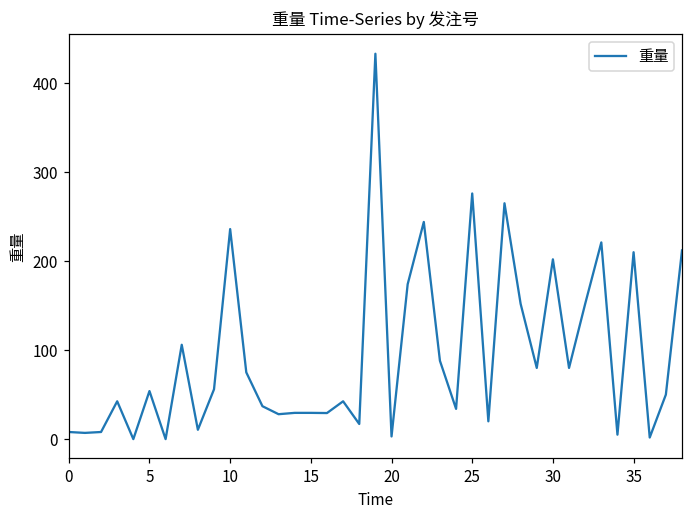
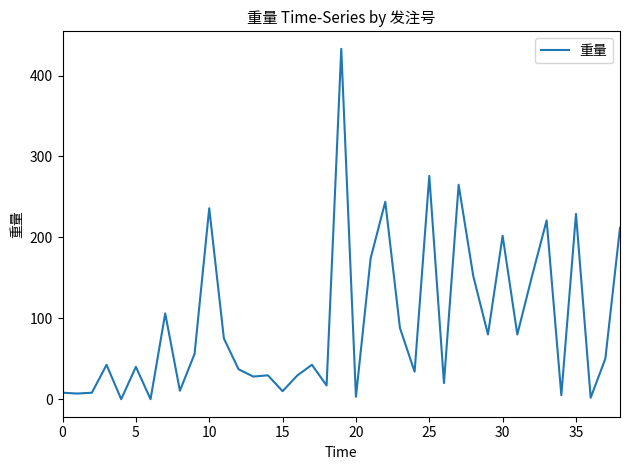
5: 50 -> 40
15: 30 -> 10
35: 210 -> 230
